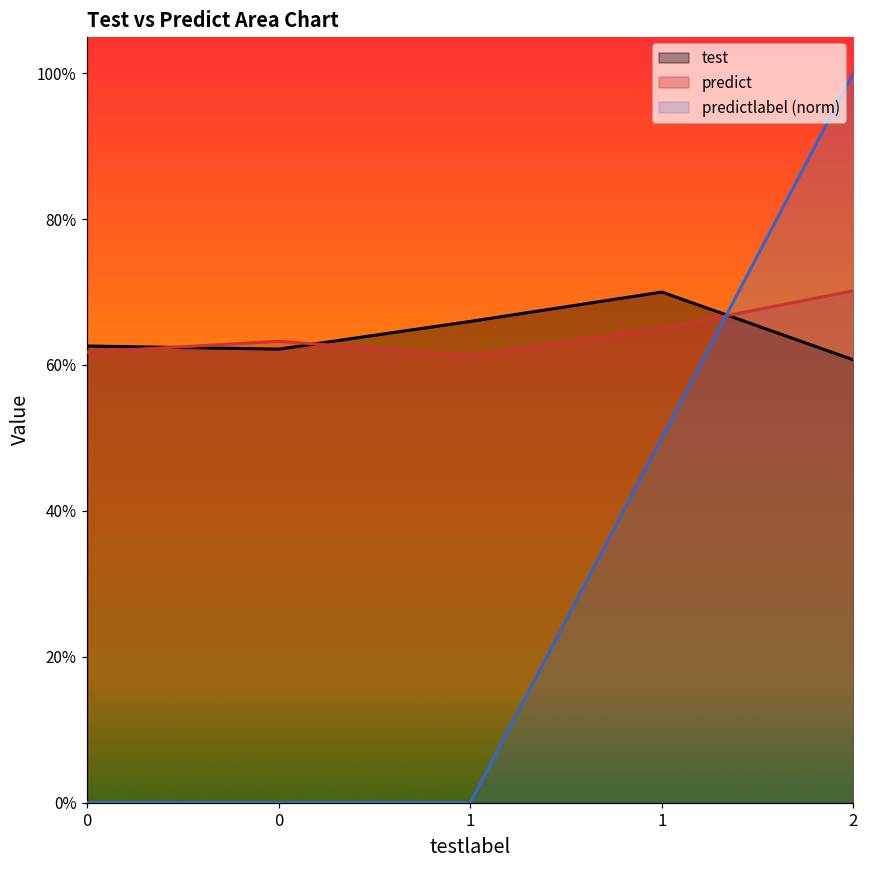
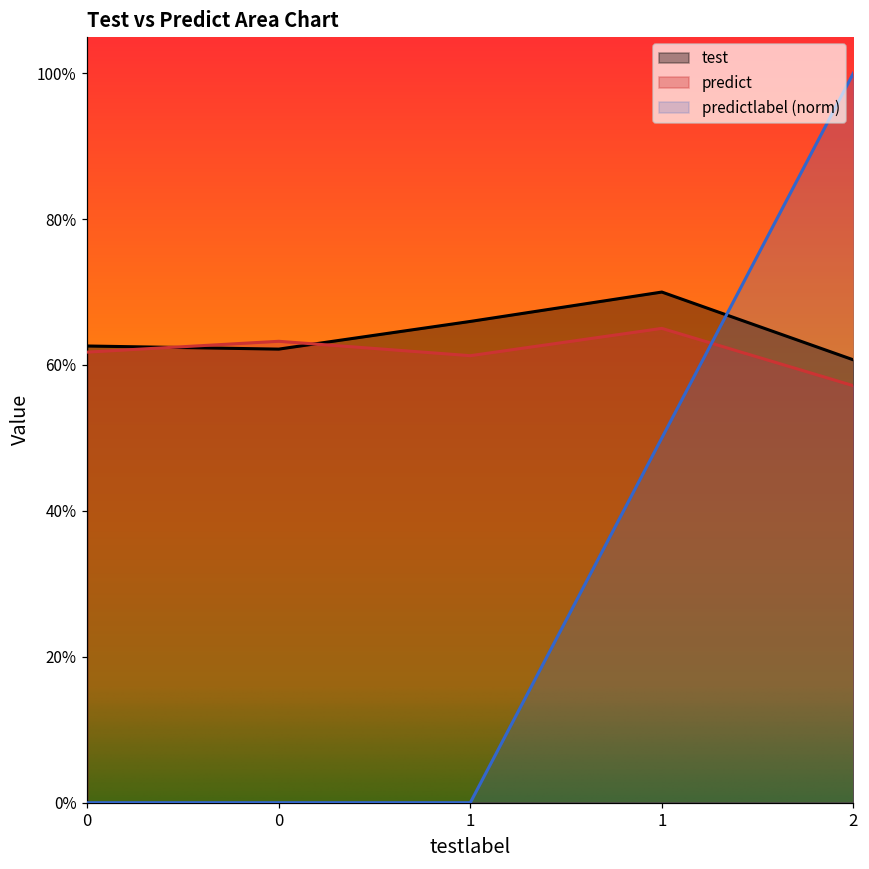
predict, 2: 70% -> 57%
